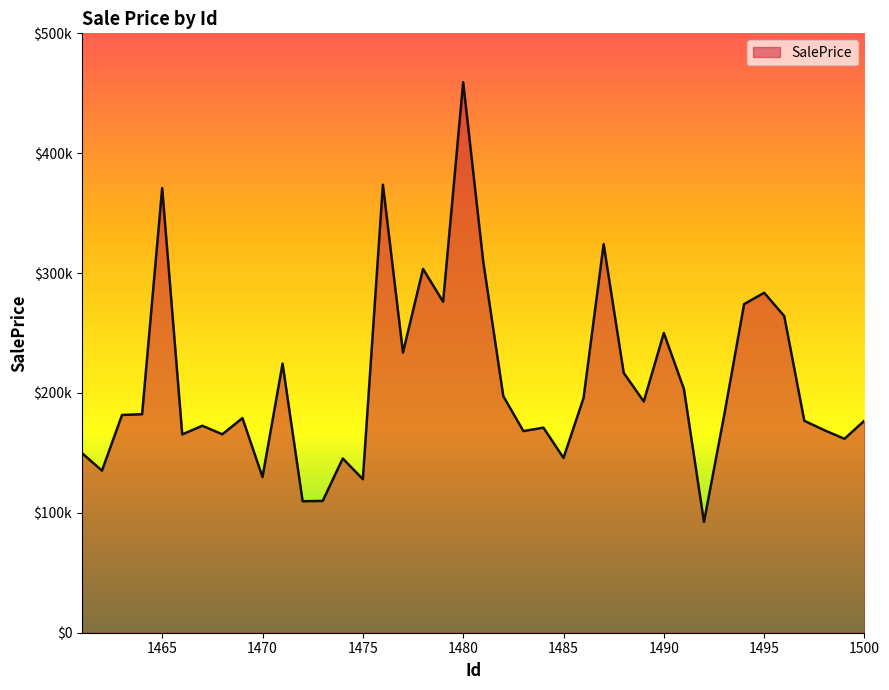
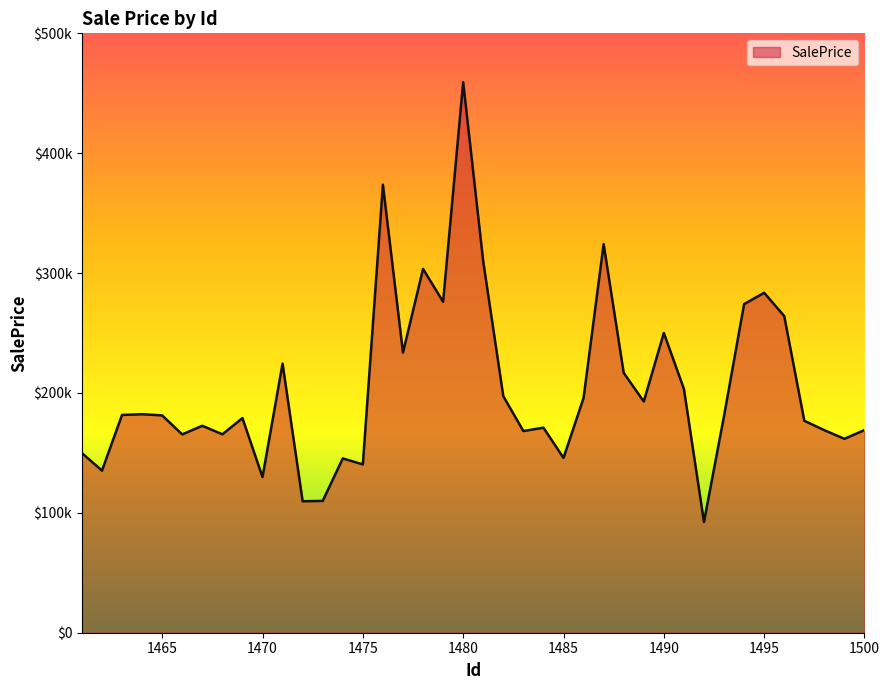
1465: $371000 -> $181000
1475: $128000 -> $140000
1500: $177000 -> $169000
